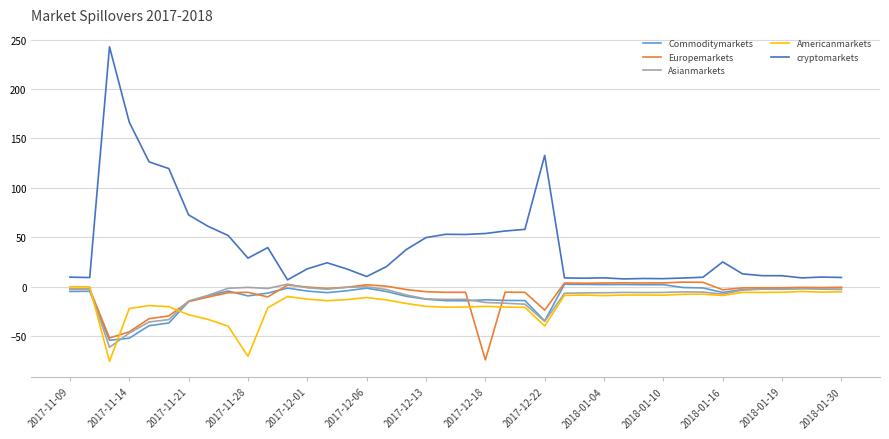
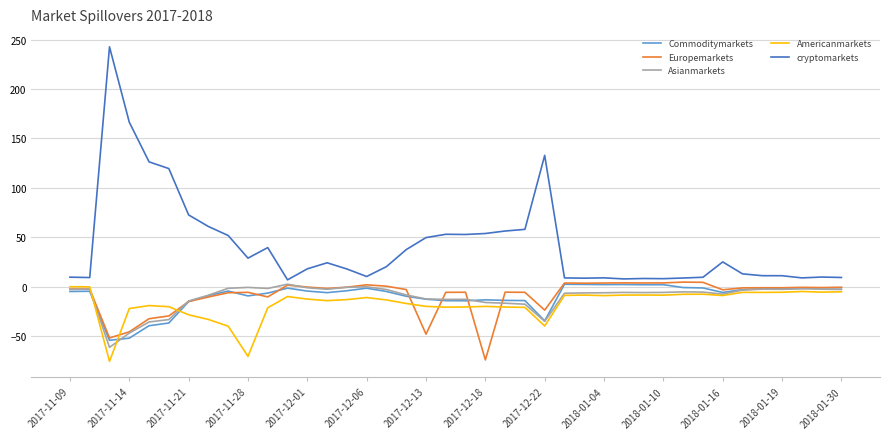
Europemarkets, 2017-12-13: 0 -> -50
